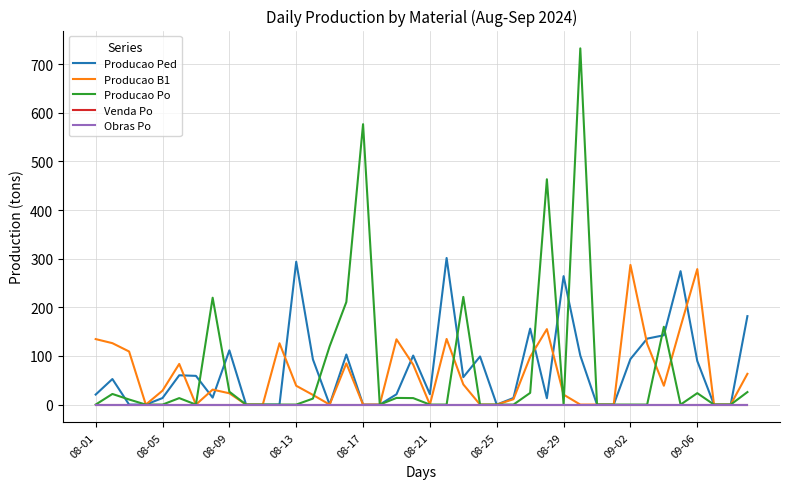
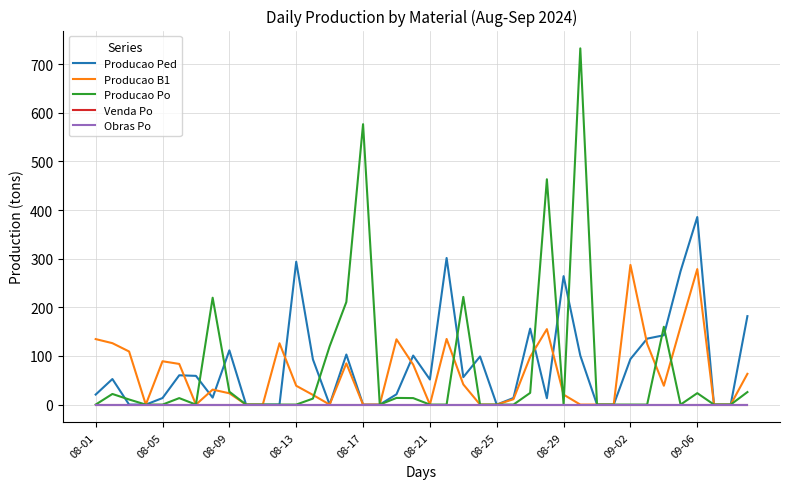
Producao B1, 08-05: 30 -> 90
Producao Ped, 08-21: 20 -> 50
Producao Ped, 09-06: 90 -> 390
